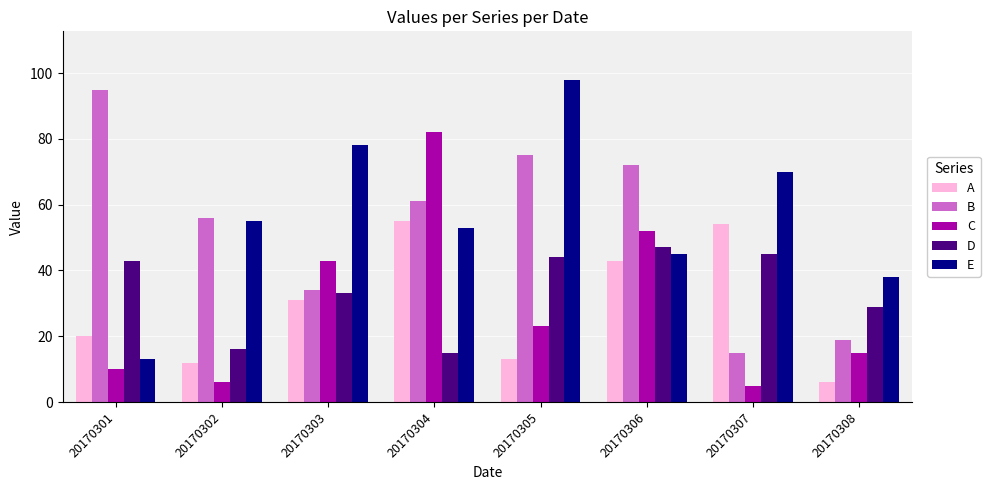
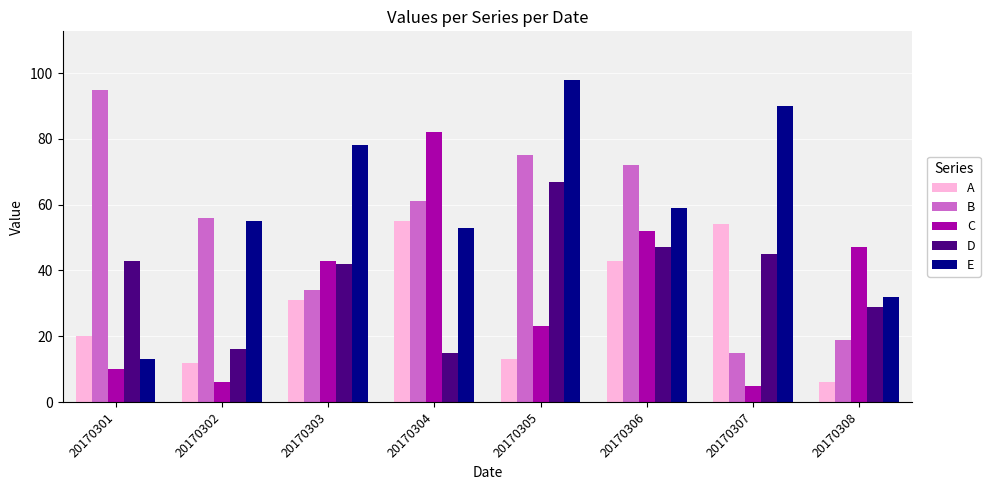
D, 20170303: 33 -> 42
D, 20170305: 44 -> 67
E, 20170306: 45 -> 59
E, 20170307: 70 -> 90
C, 20170308: 15 -> 47
E, 20170308: 38 -> 32
